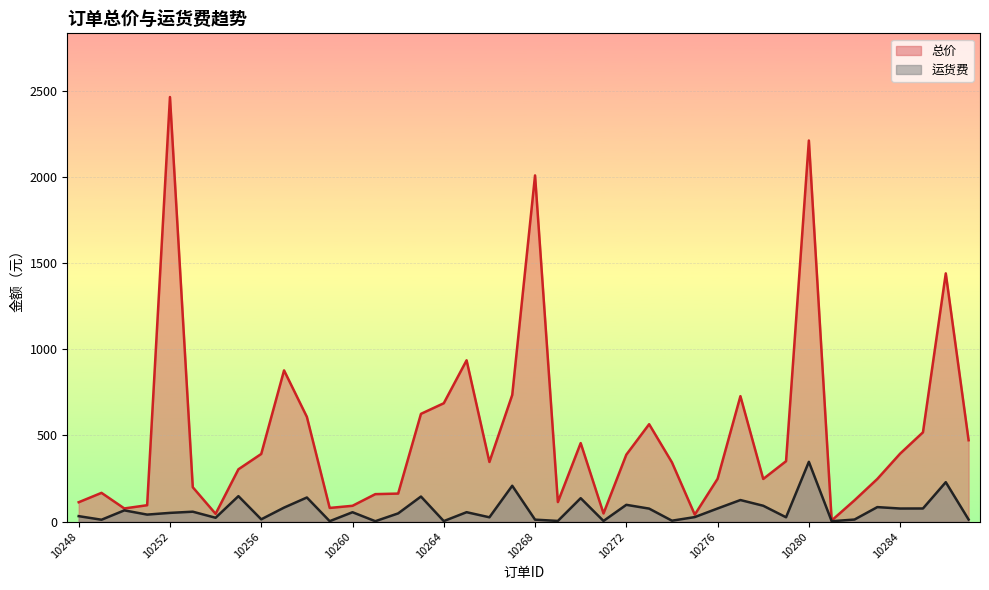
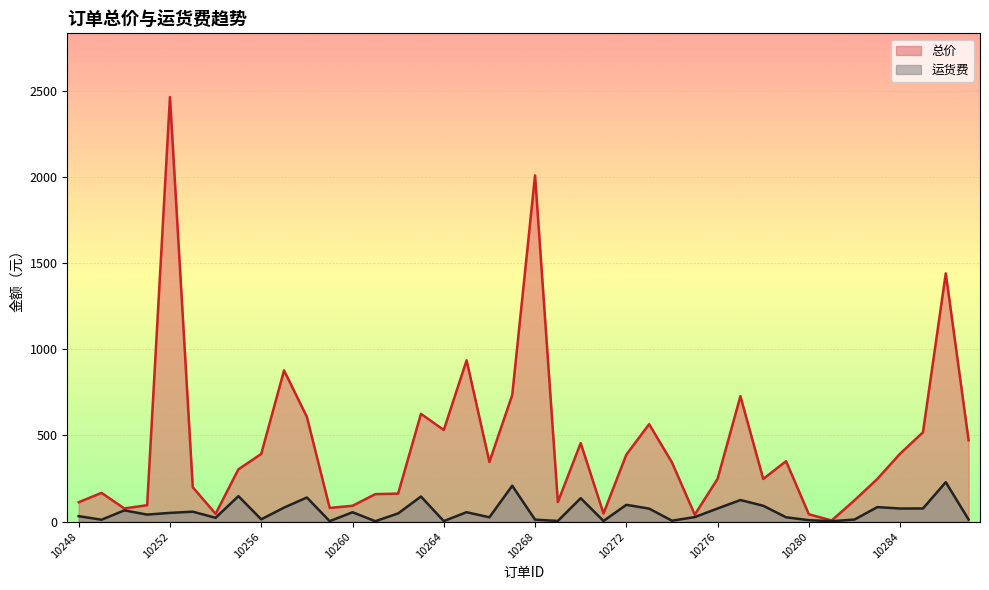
总价, 10264: 690 -> 530
总价, 10280: 2210 -> 40
运货费, 10280: 350 -> 10
